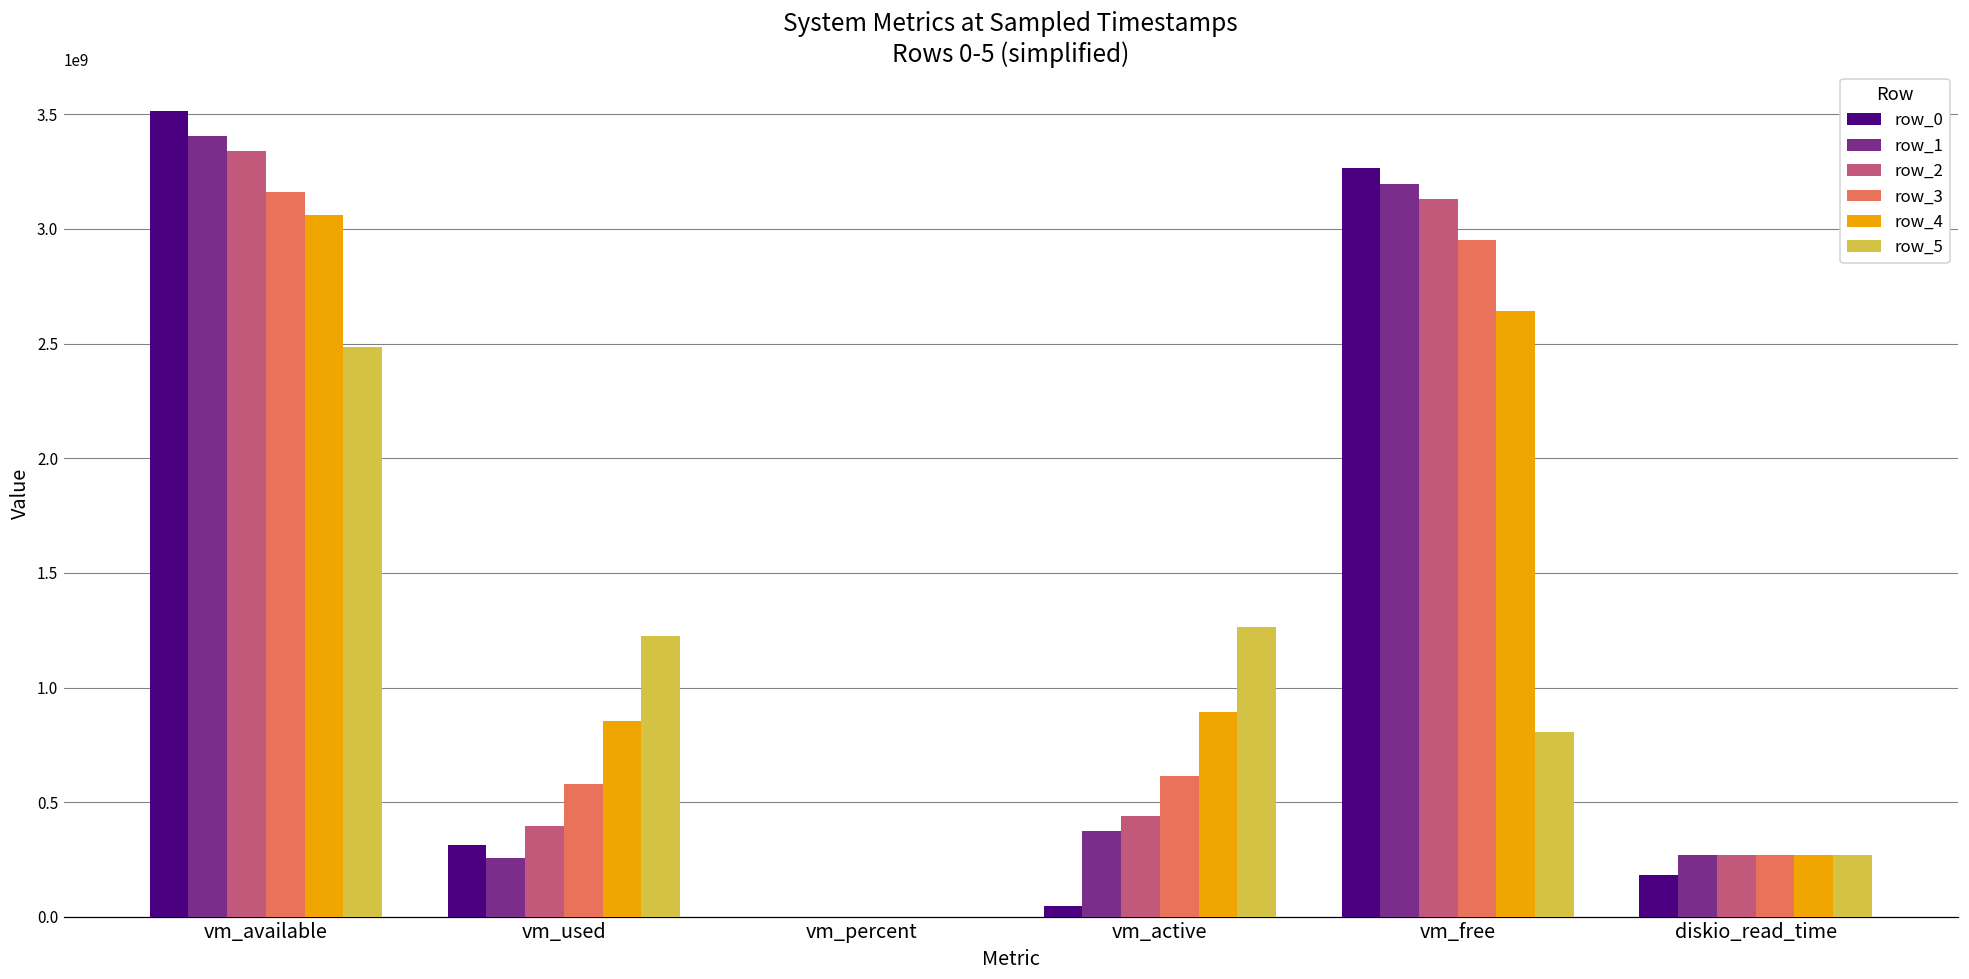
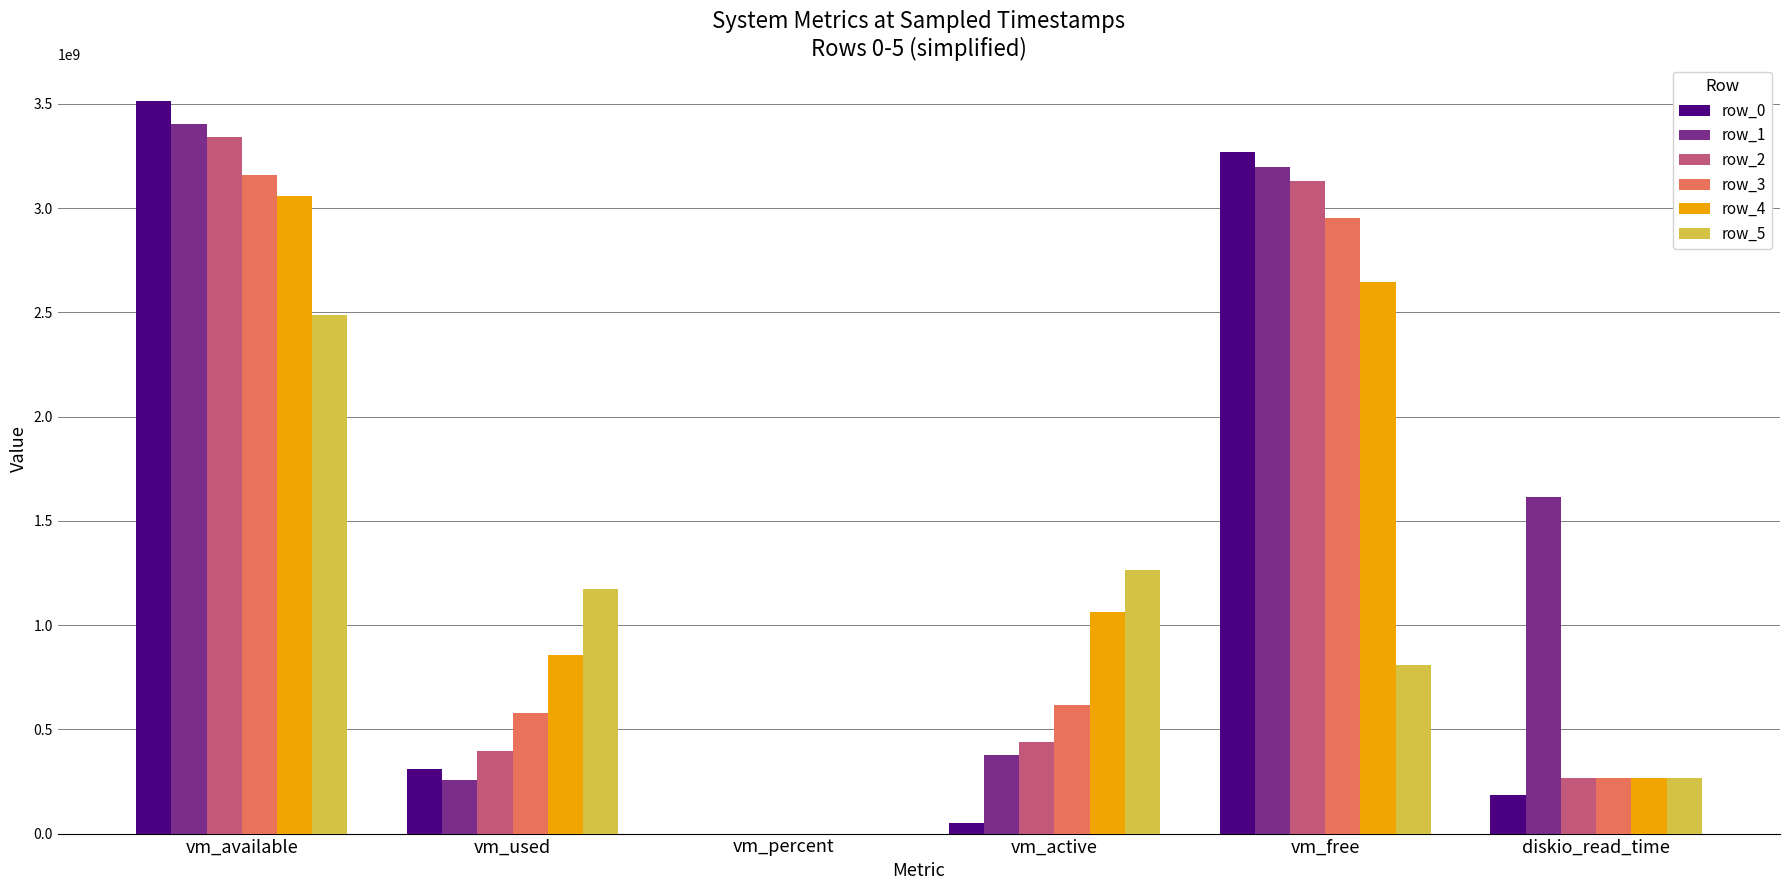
row_5, vm_used: 1230000000 -> 1170000000
row_4, vm_active: 890000000 -> 1060000000
row_1, diskio_read_time: 270000000 -> 1620000000
